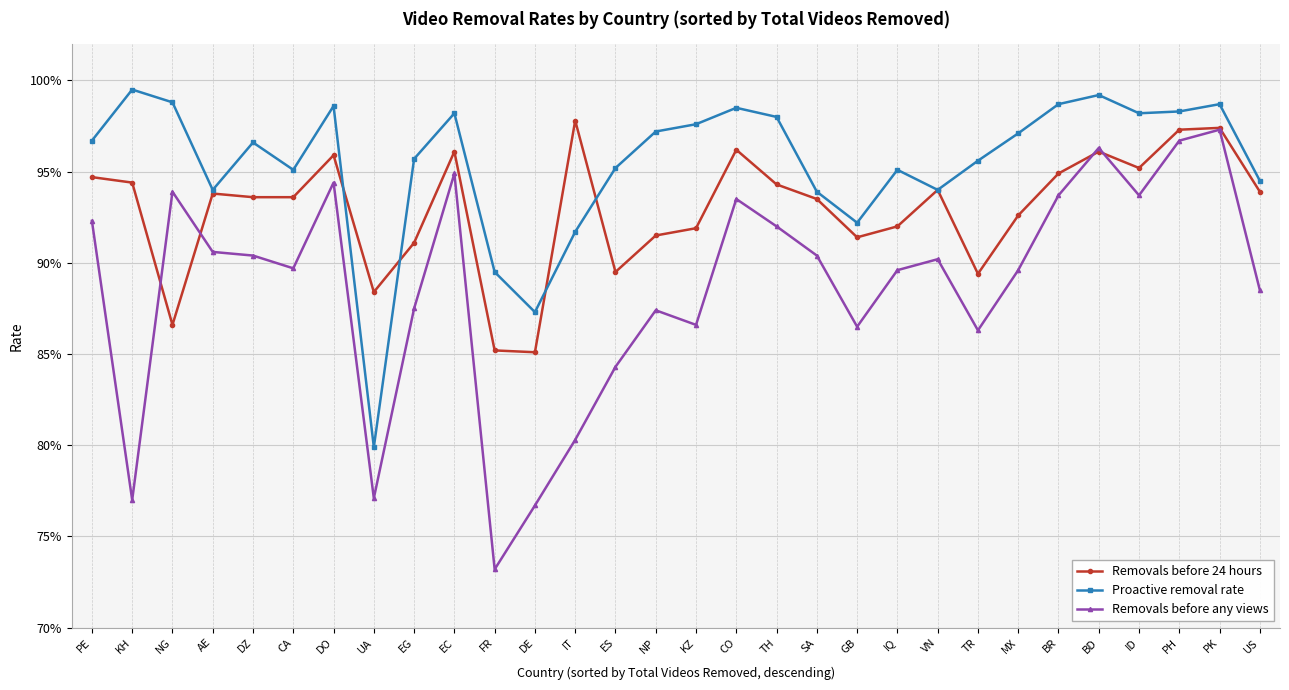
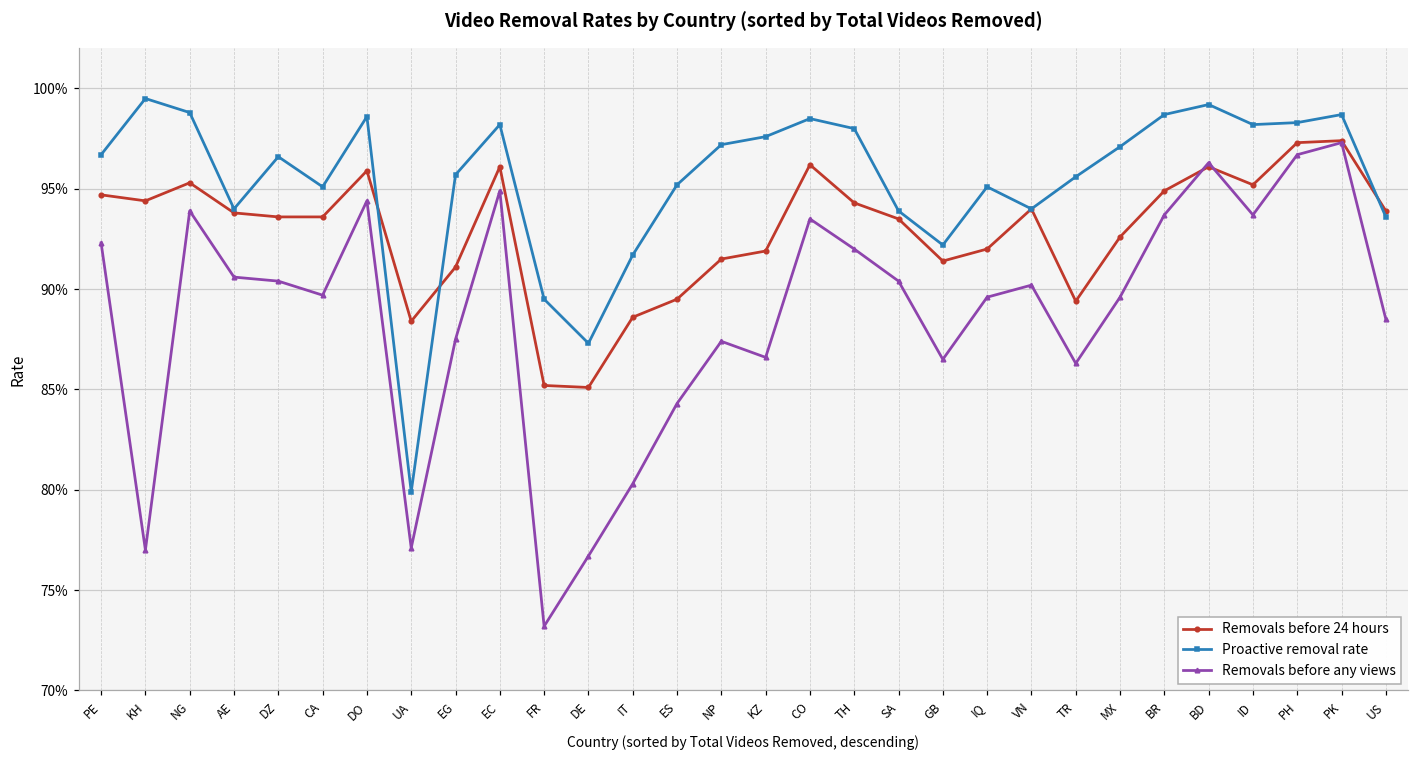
Removals before 24 hours, NG: 86.6% -> 95.3%
Removals before 24 hours, IT: 97.8% -> 88.6%
Proactive removal rate, US: 94.5% -> 93.6%
